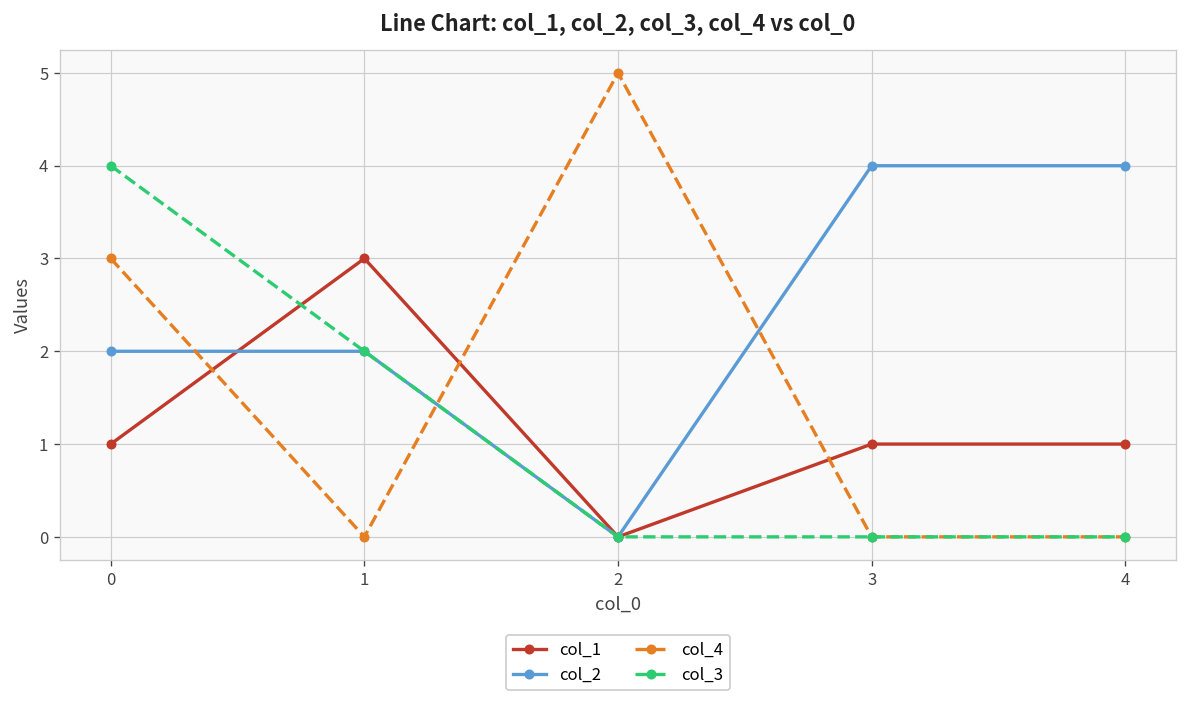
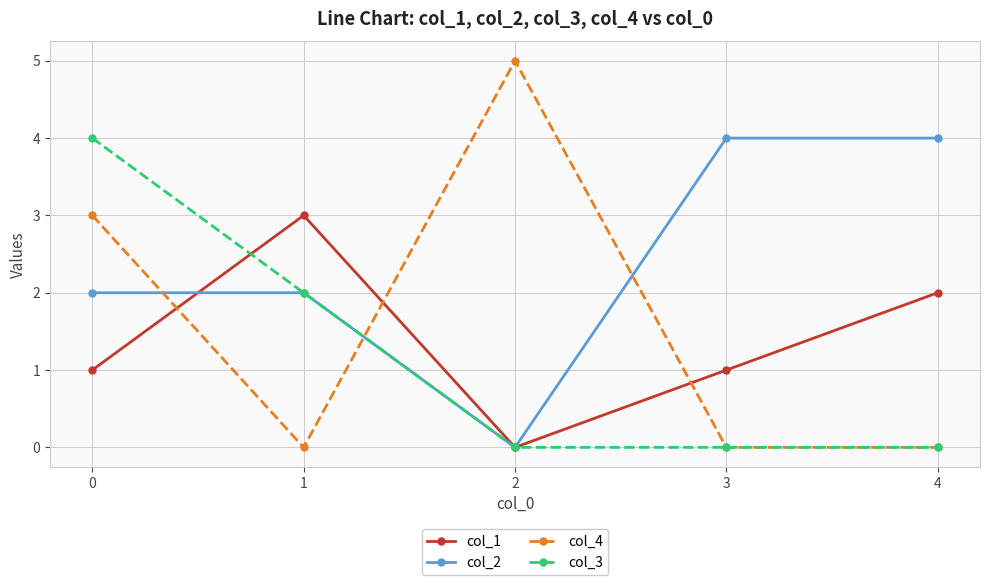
col_1, 4: 1 -> 2
